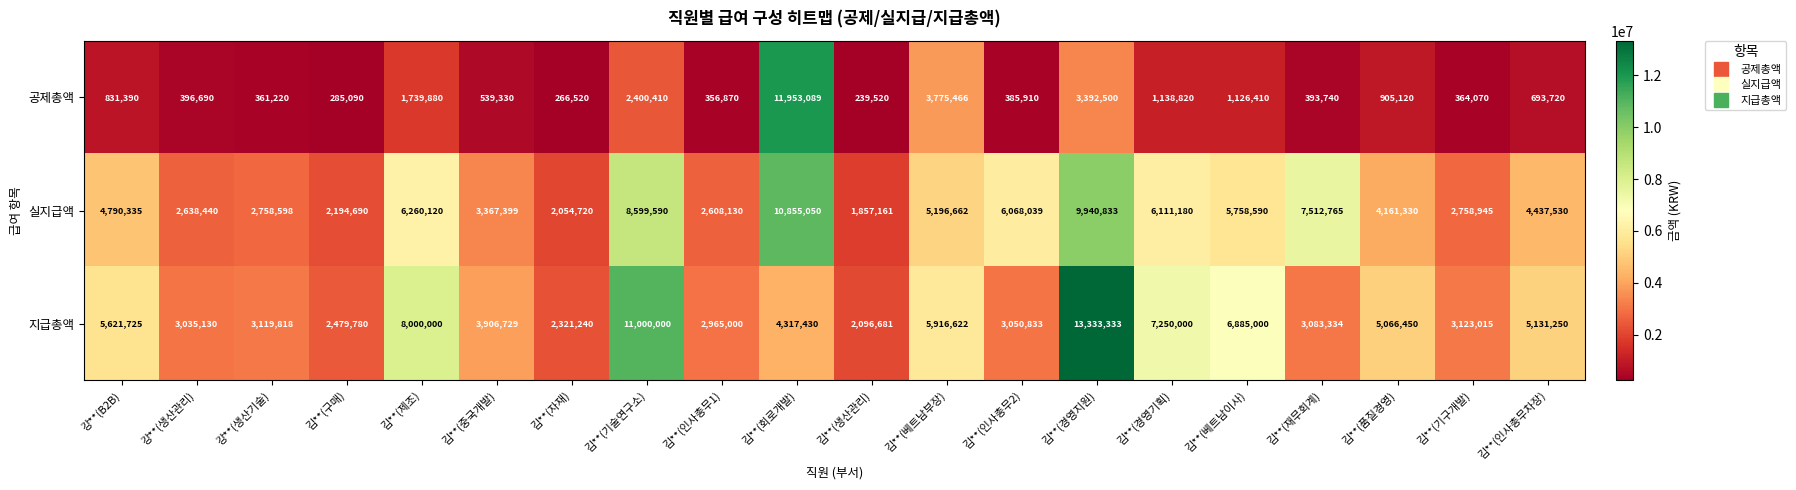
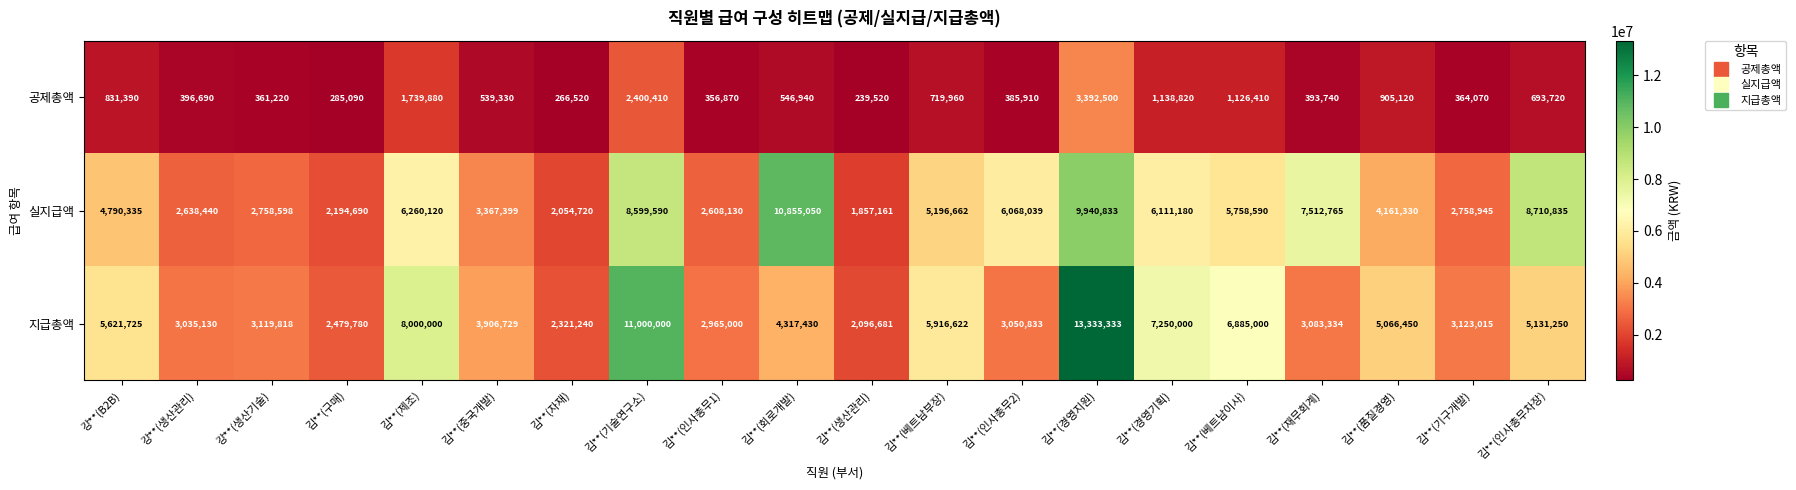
공제총액, 김**(회로개발): 11,953,089 -> 546,940
공제총액, 김**(베트남부장): 3,775,466 -> 719,960
실지급액, 김**(인사총무차장): 4,437,530 -> 8,710,835
